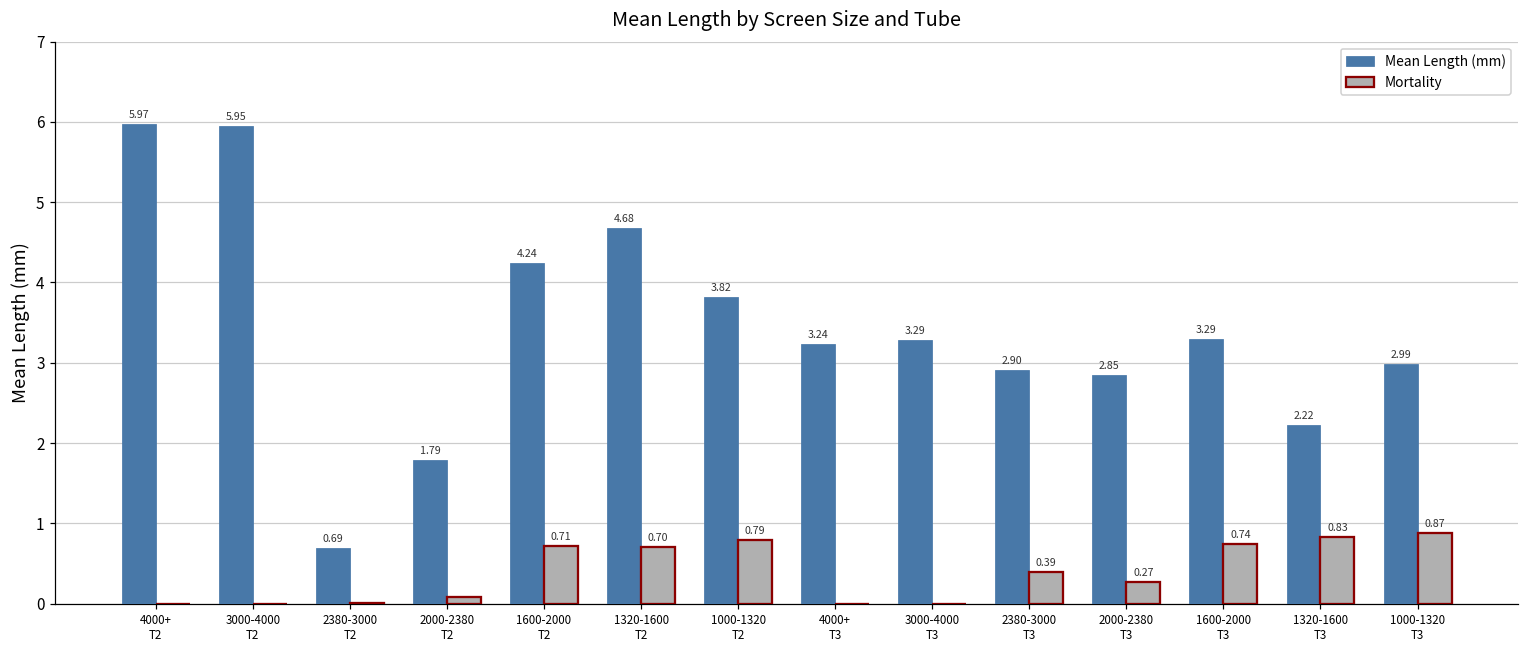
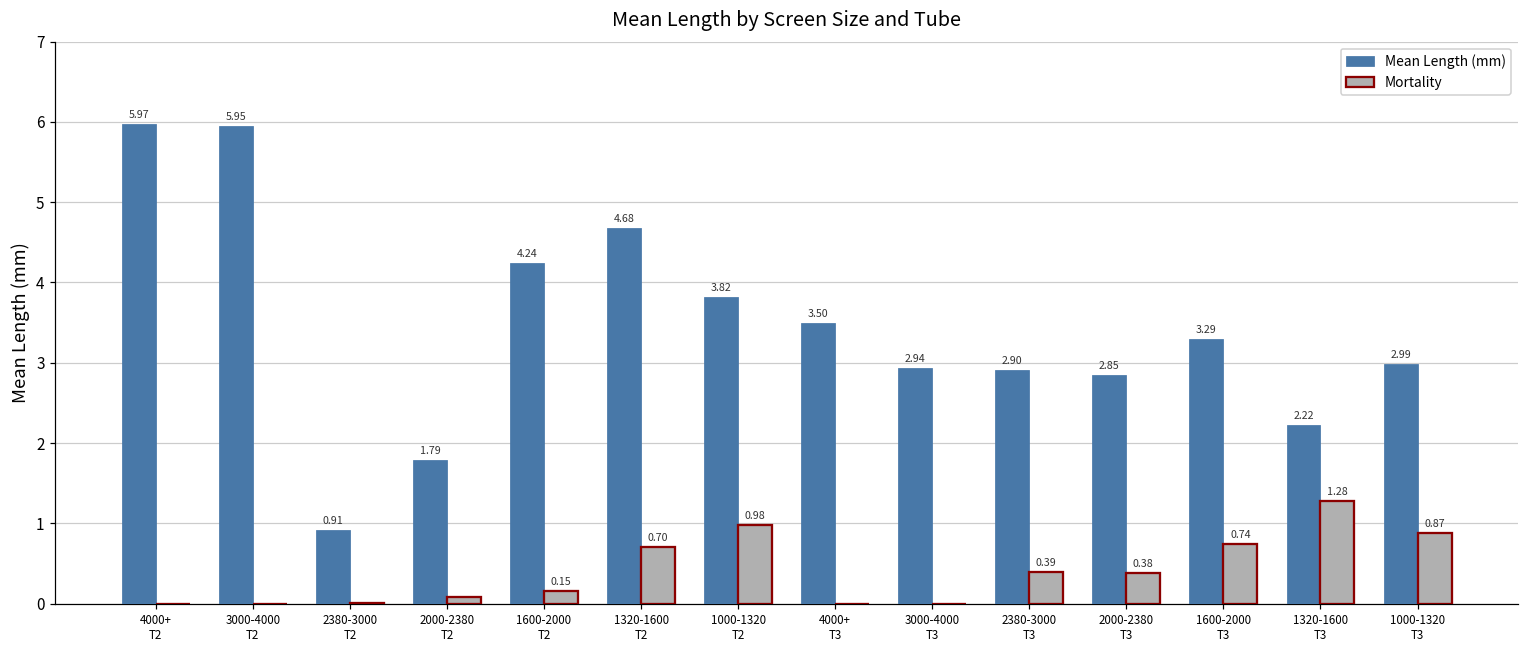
Mean Length (mm), 2380-3000 T2: 0.69 -> 0.91
Mortality, 1600-2000 T2: 0.71 -> 0.15
Mortality, 1000-1320 T2: 0.79 -> 0.98
Mean Length (mm), 4000+ T3: 3.24 -> 3.50
Mean Length (mm), 3000-4000 T3: 3.29 -> 2.94
Mortality, 2000-2380 T3: 0.27 -> 0.38
Mortality, 1320-1600 T3: 0.83 -> 1.28
